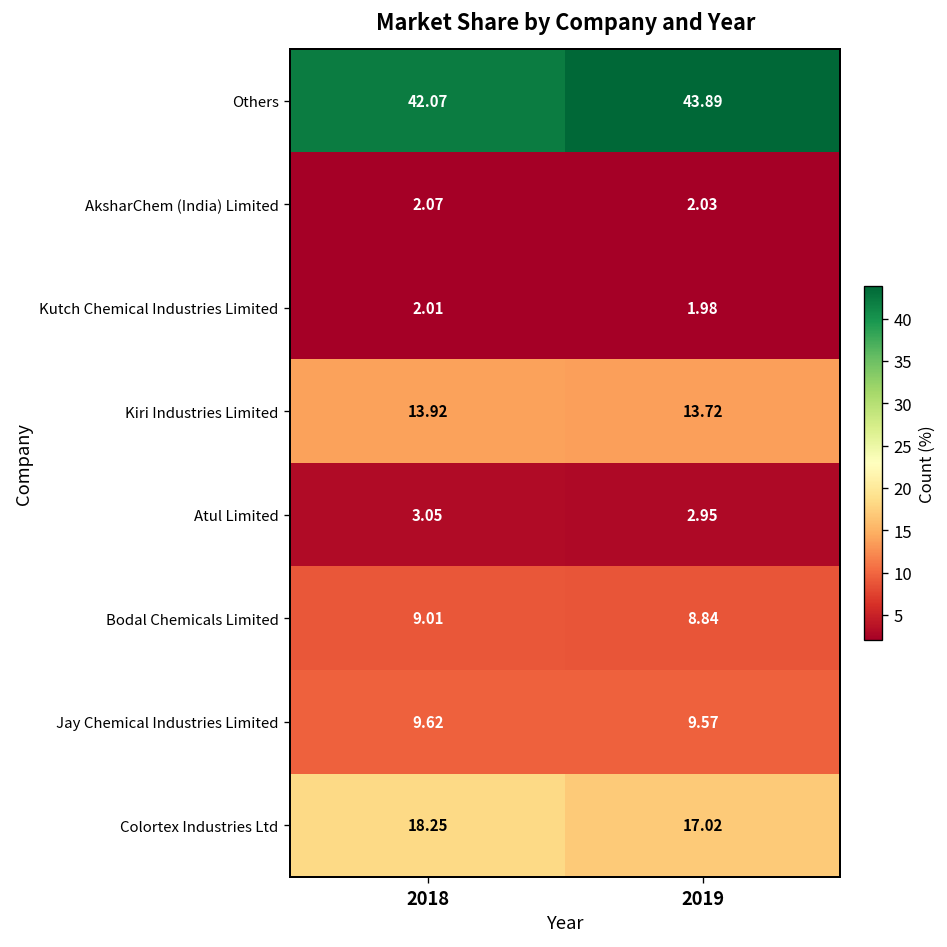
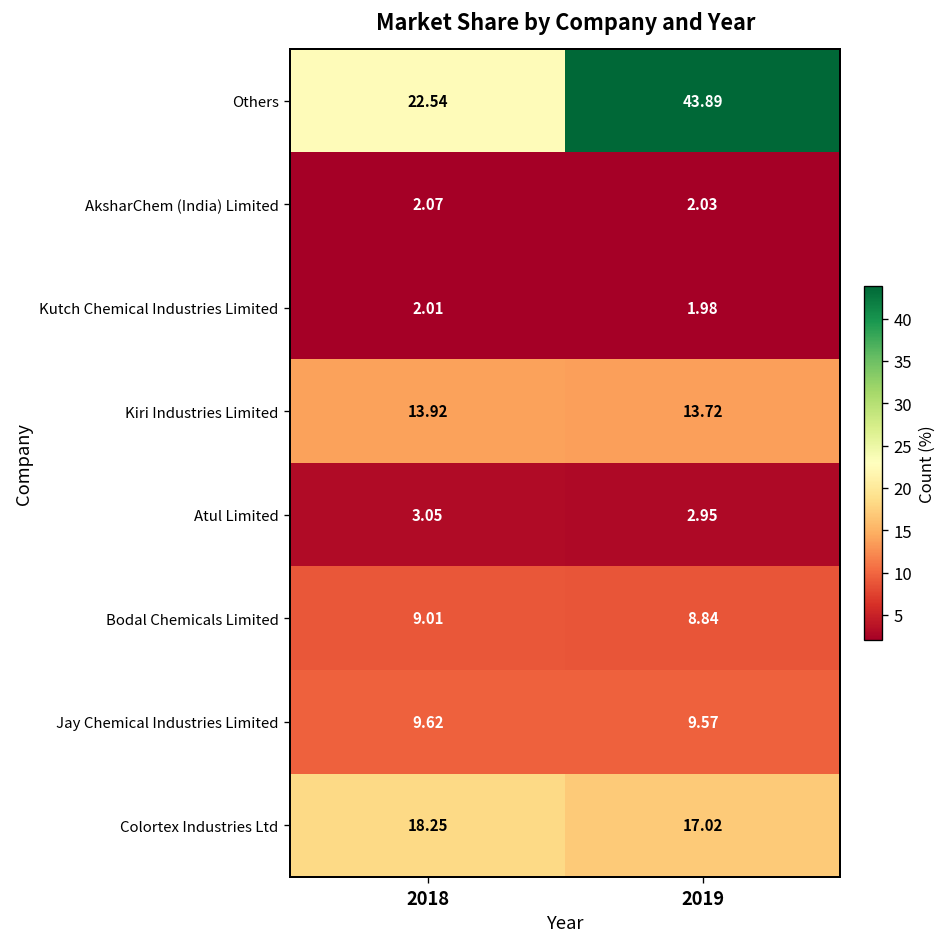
Others, 2018: 42.07 -> 22.54
